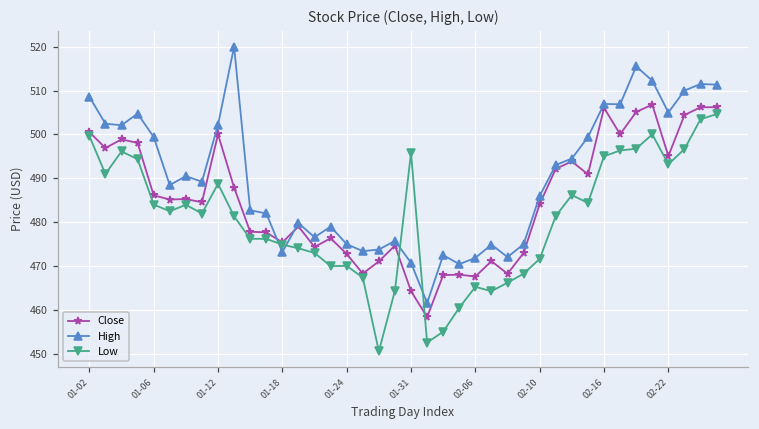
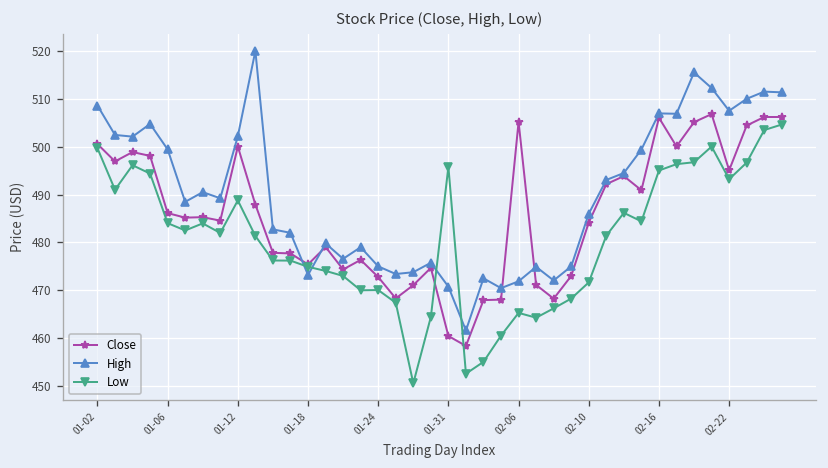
Close, 01-31: 464 -> 460
Close, 02-06: 468 -> 505
High, 02-22: 505 -> 508
